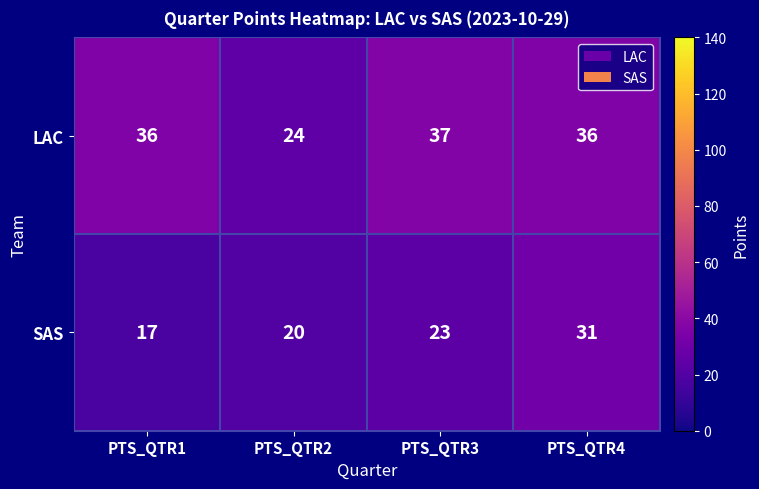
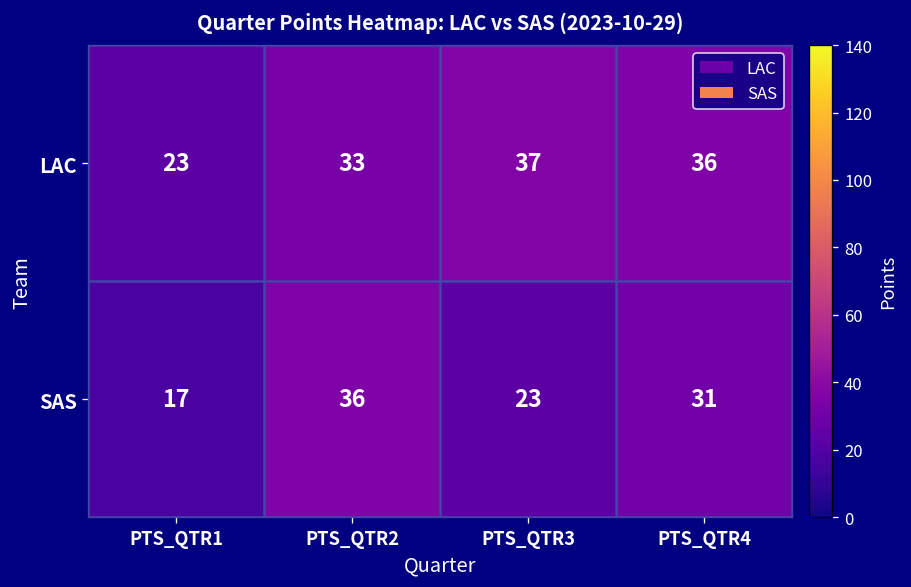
LAC, PTS_QTR1: 36 -> 23
LAC, PTS_QTR2: 24 -> 33
SAS, PTS_QTR2: 20 -> 36
